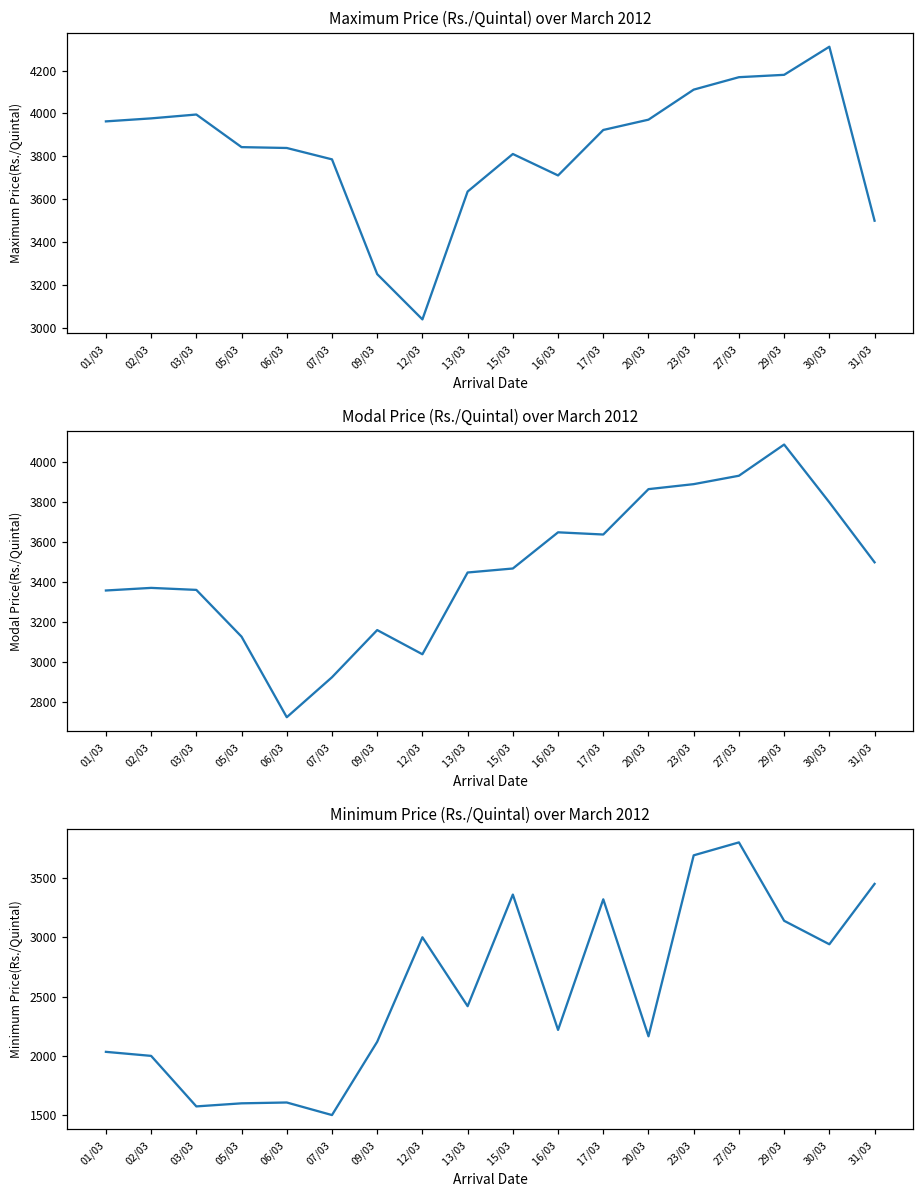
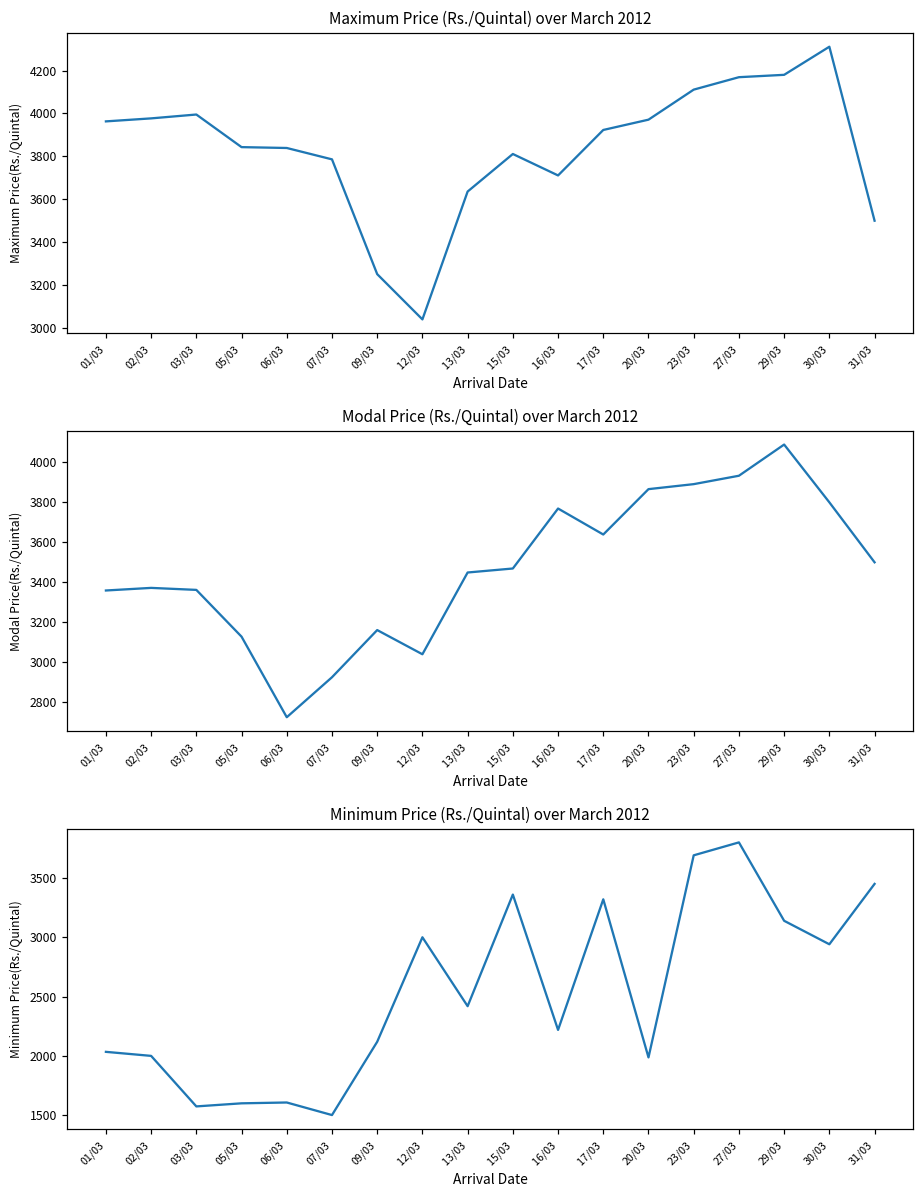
Modal Price (Rs./Quintal) over March 2012, 16/03: 3650 -> 3770
Minimum Price (Rs./Quintal) over March 2012, 20/03: 2170 -> 1990
